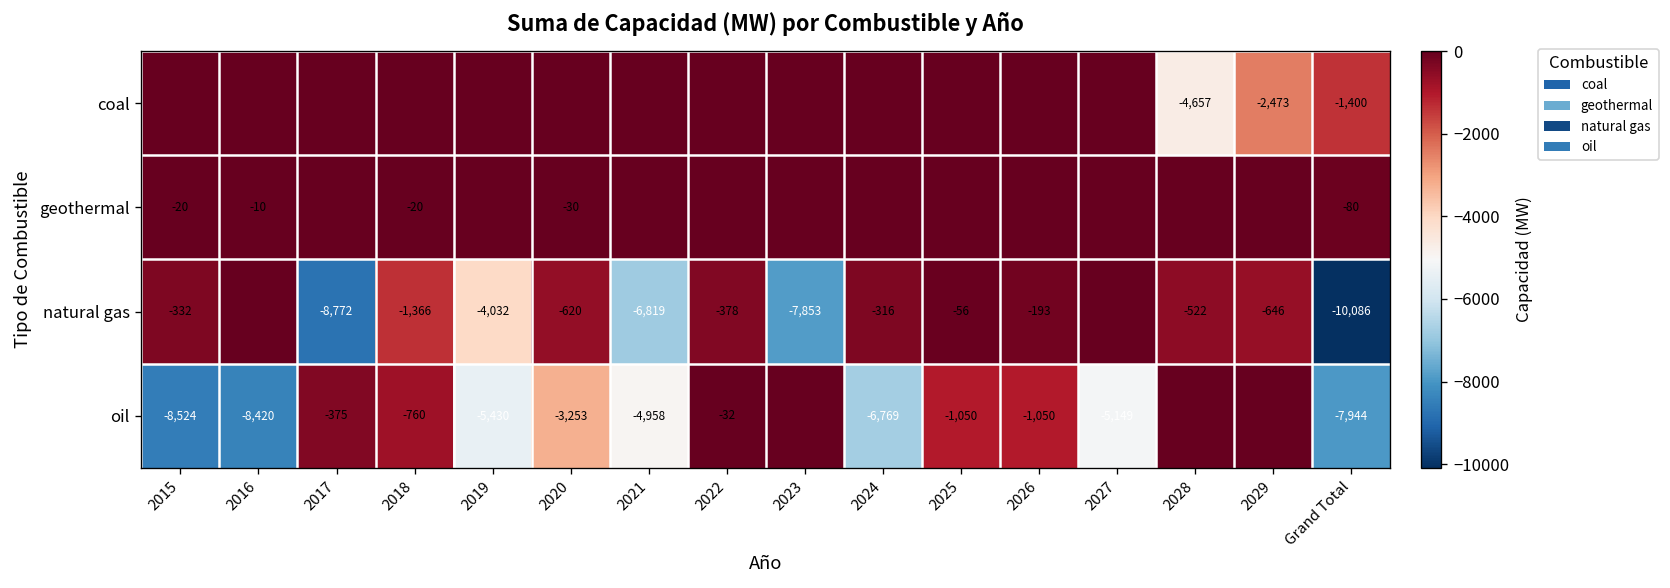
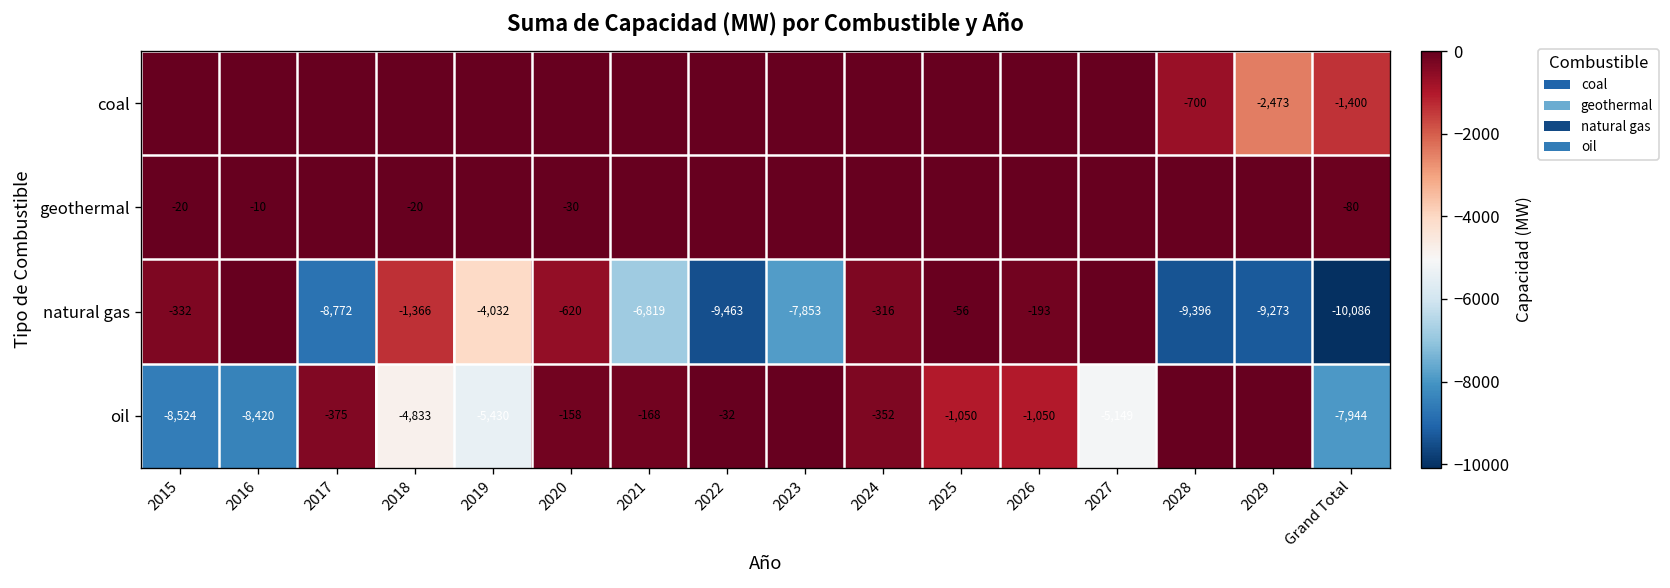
coal, 2028: -4,657 -> -700
natural gas, 2022: -378 -> -9,463
natural gas, 2028: -522 -> -9,396
natural gas, 2029: -646 -> -9,273
oil, 2018: -760 -> -4,833
oil, 2020: -3,253 -> -158
oil, 2021: -4,958 -> -168
oil, 2024: -6,769 -> -352
